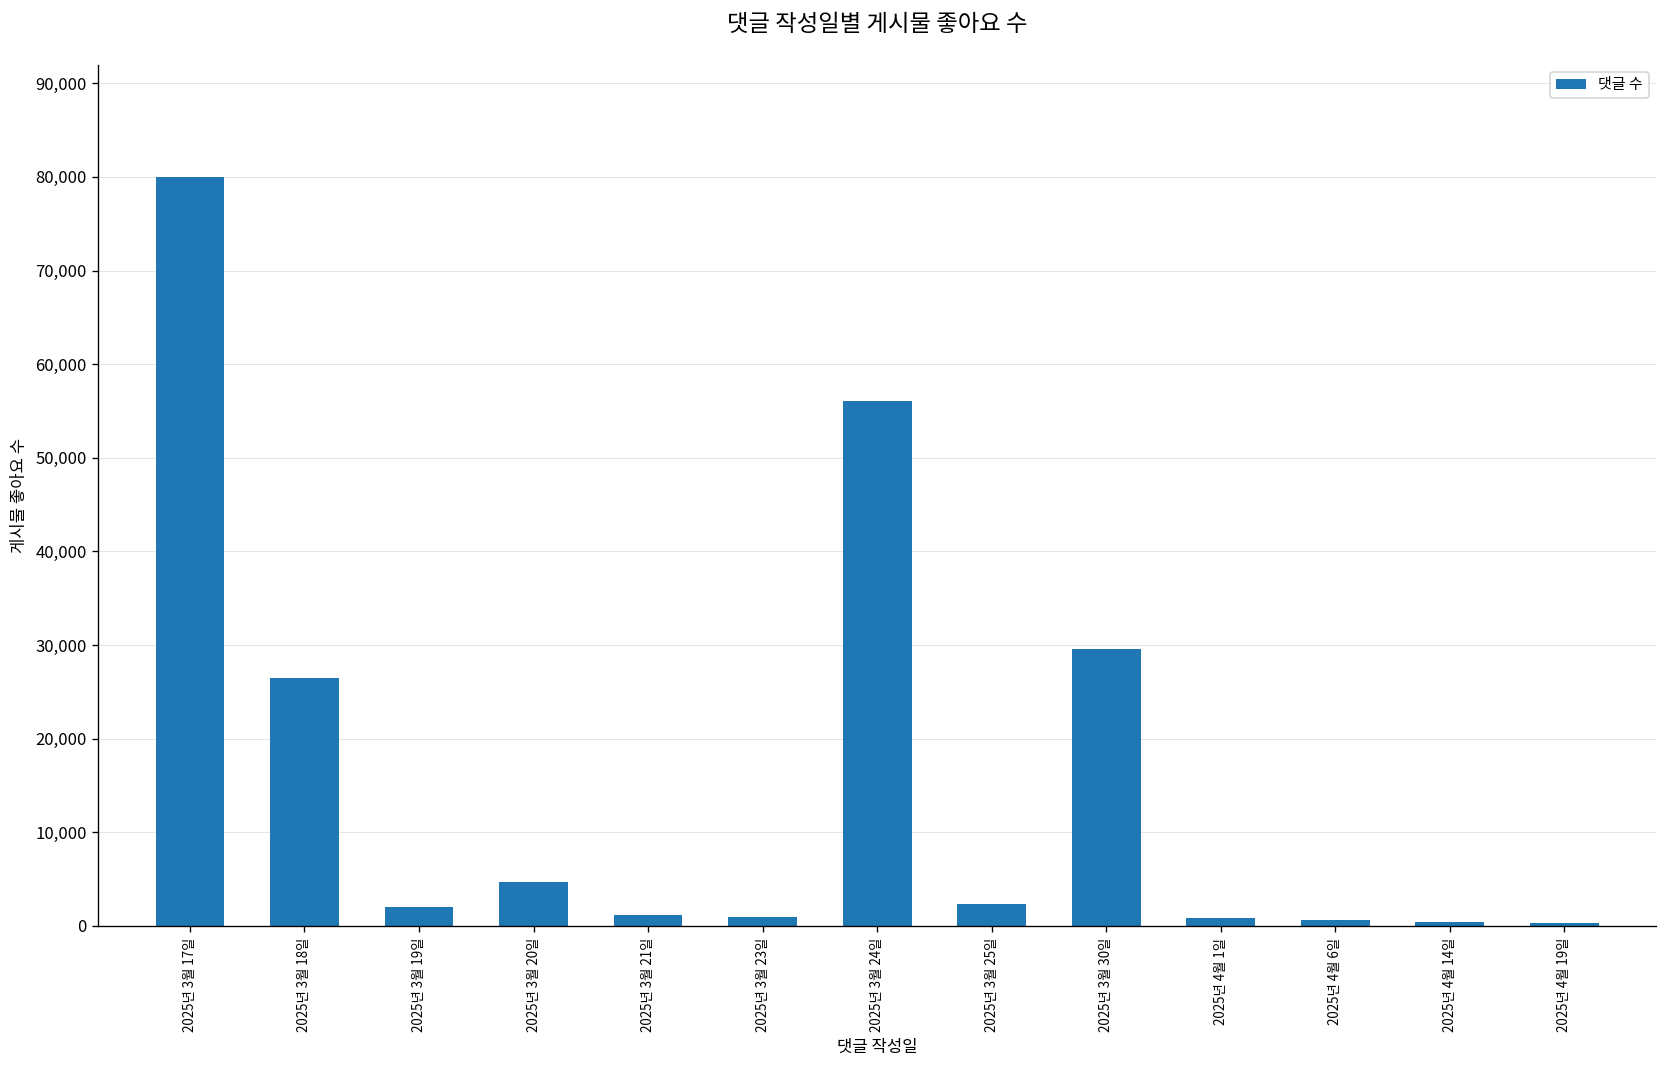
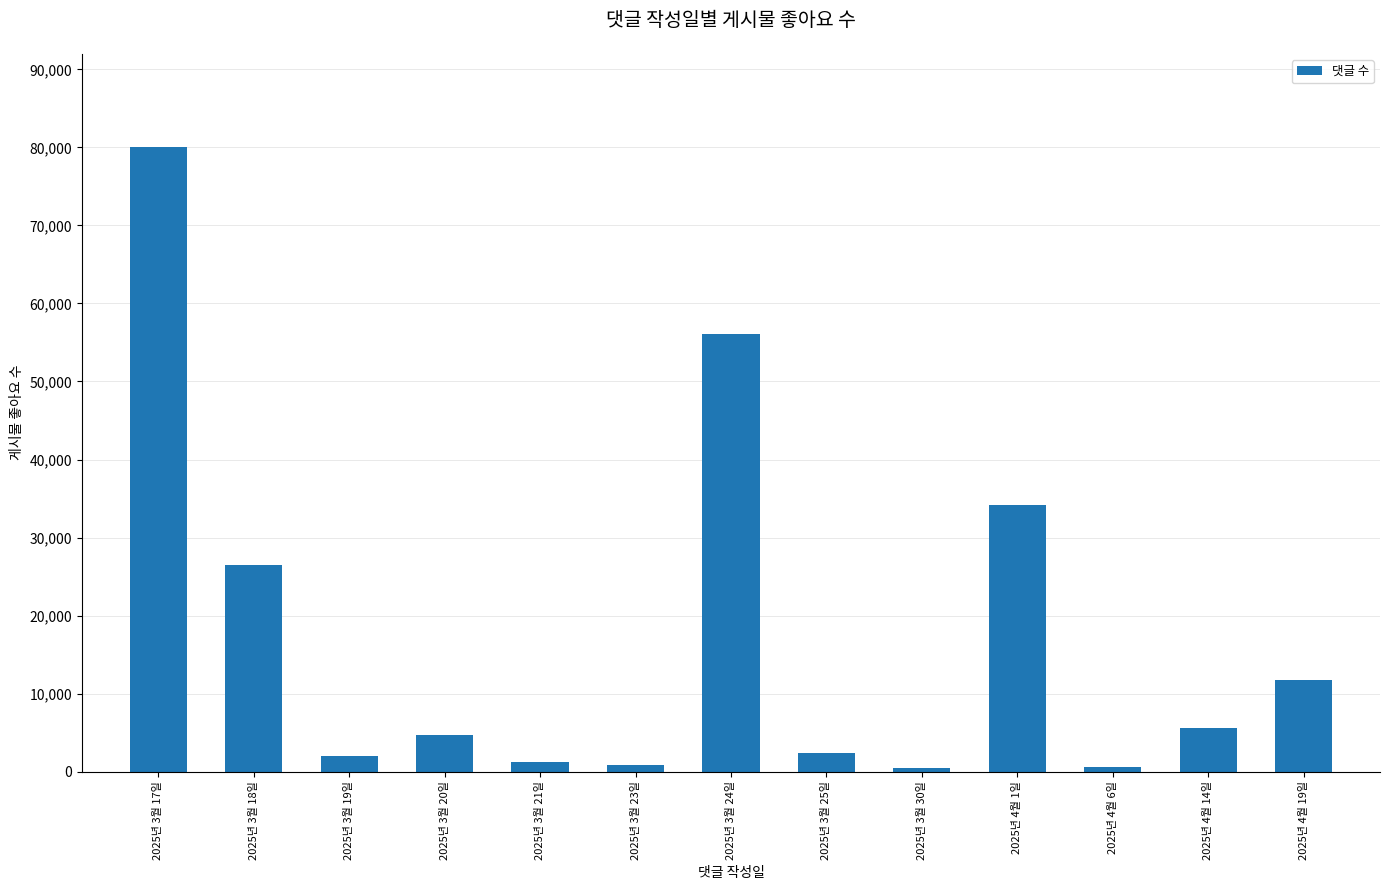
2025년 3월 30일: 30,000 -> 1,000
2025년 4월 1일: 1,000 -> 34,000
2025년 4월 14일: 0 -> 6,000
2025년 4월 19일: 0 -> 12,000
